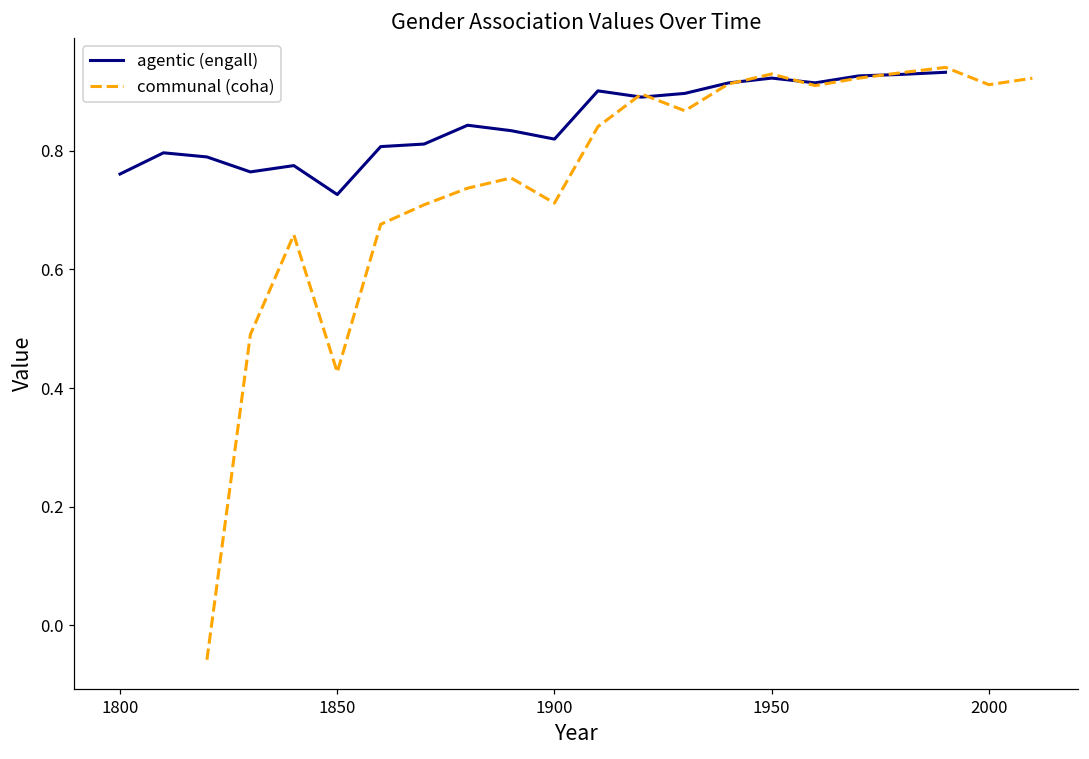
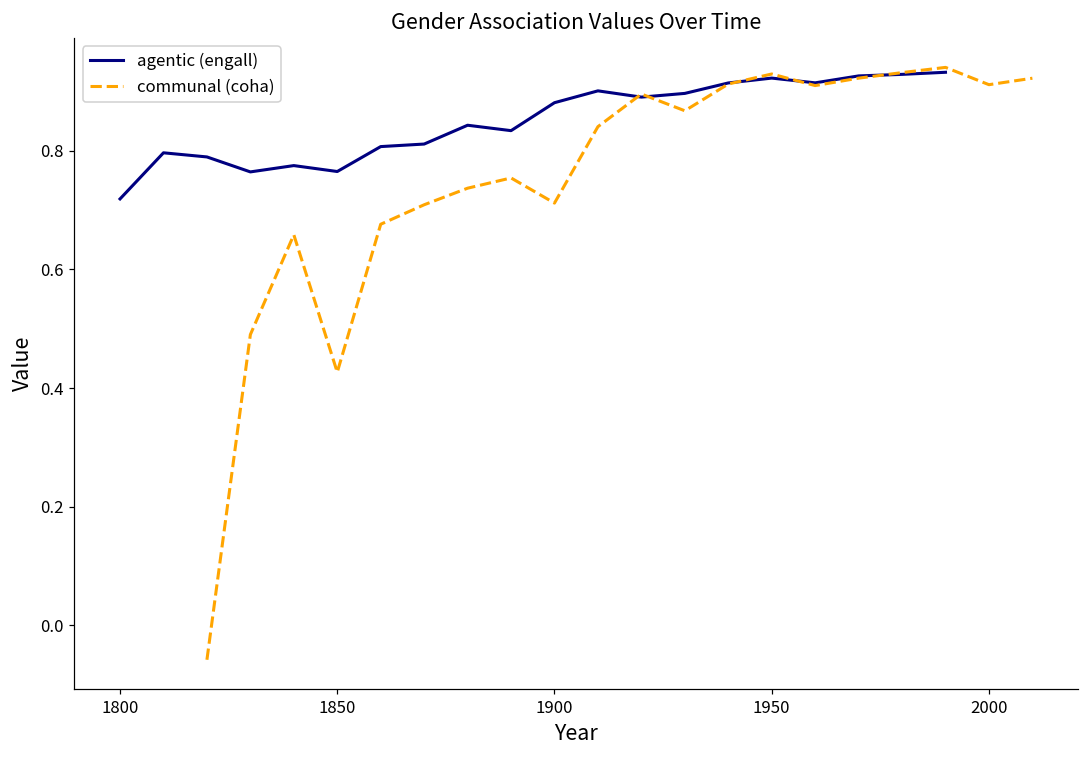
agentic (engall), 1800: 0.76 -> 0.72
agentic (engall), 1850: 0.73 -> 0.77
agentic (engall), 1900: 0.82 -> 0.88
